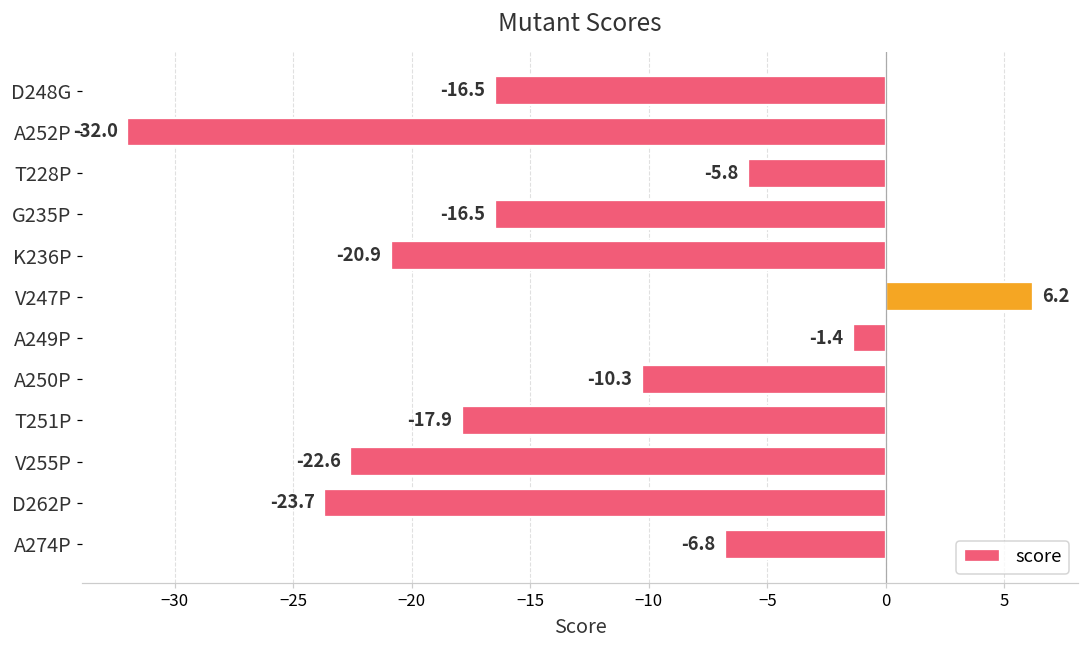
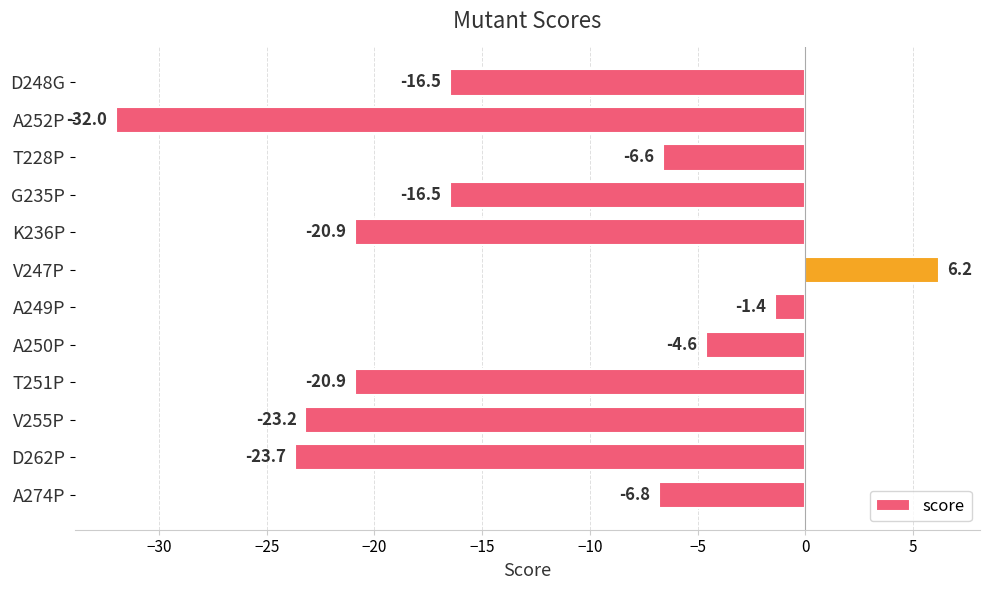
T228P: -5.8 -> -6.6
A250P: -10.3 -> -4.6
T251P: -17.9 -> -20.9
V255P: -22.6 -> -23.2
